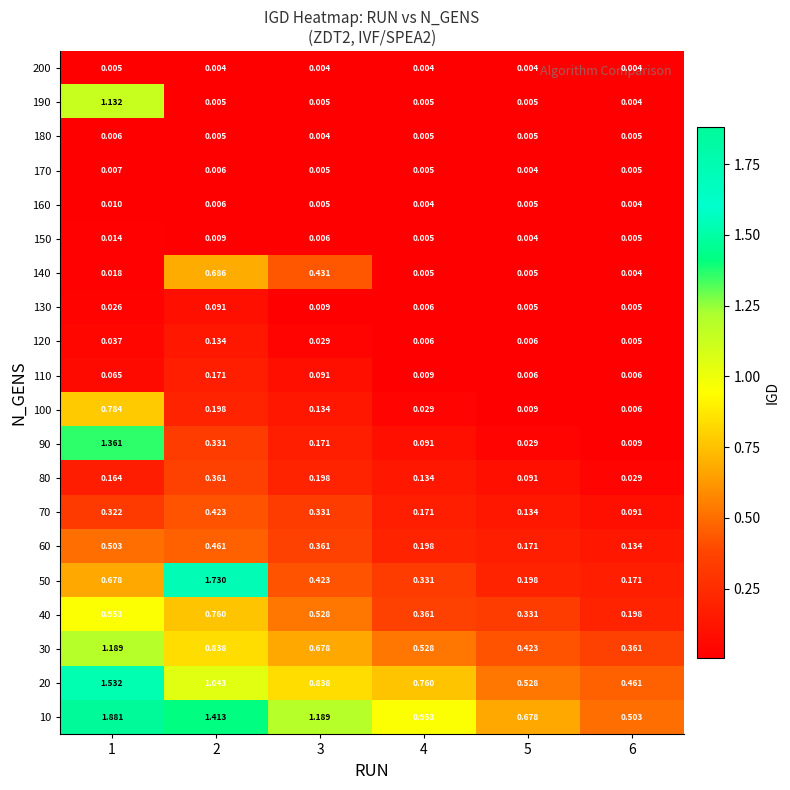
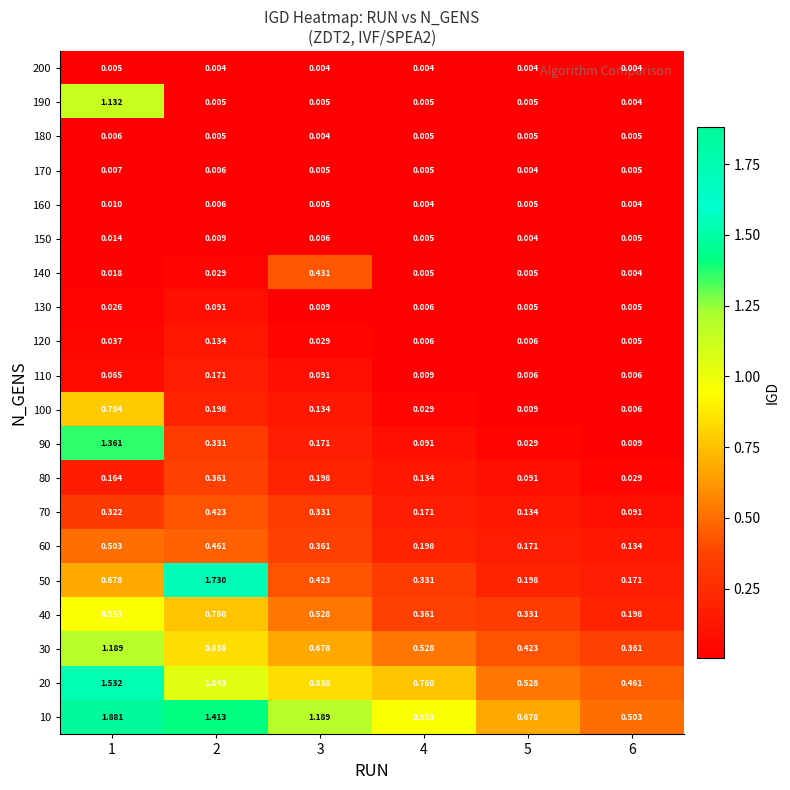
140, 2: 0.686 -> 0.029
